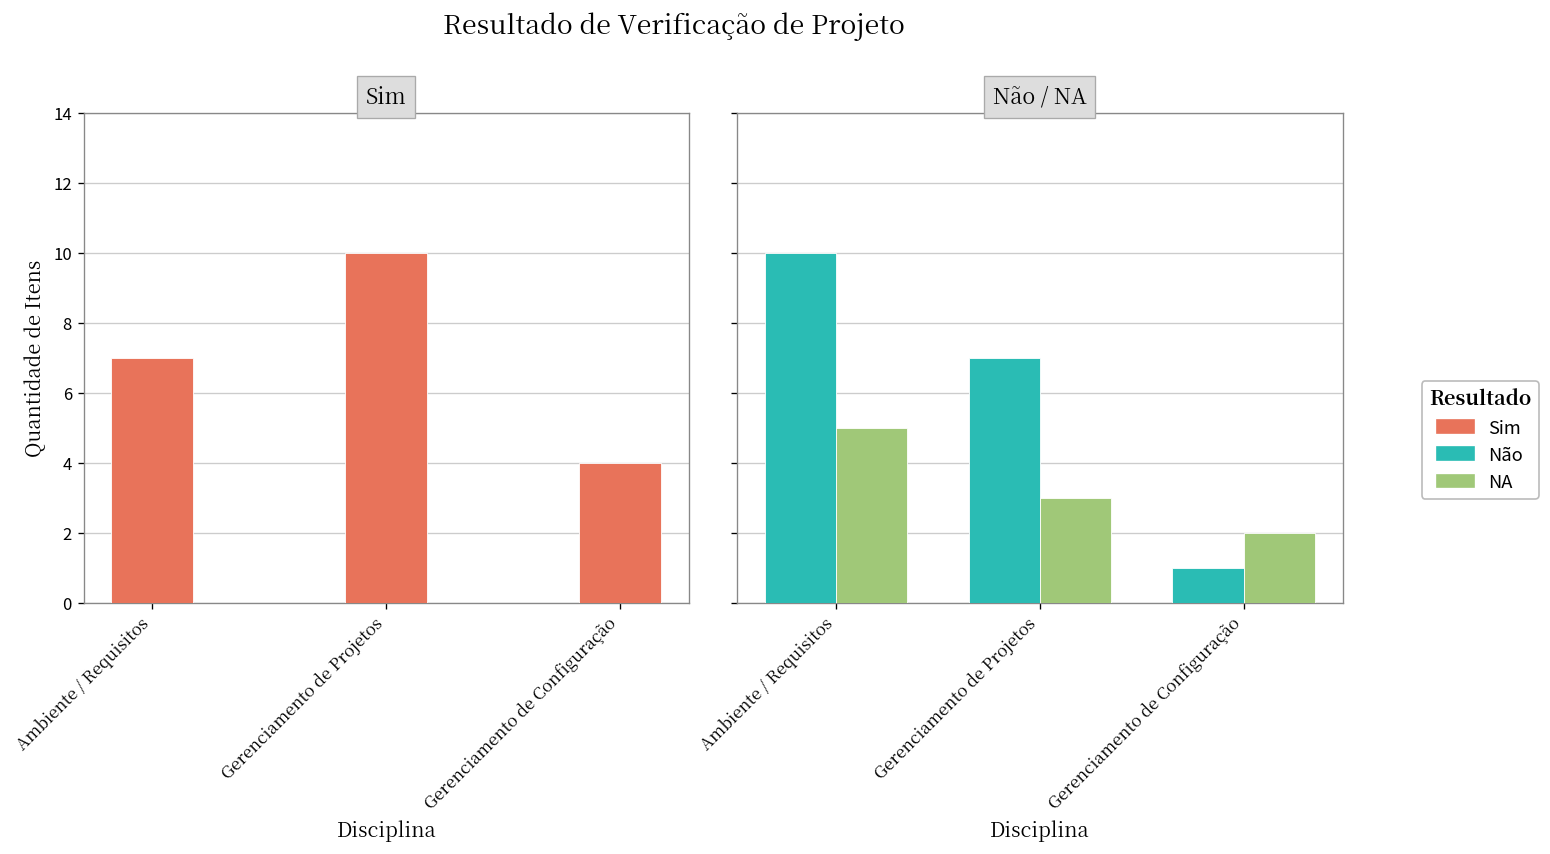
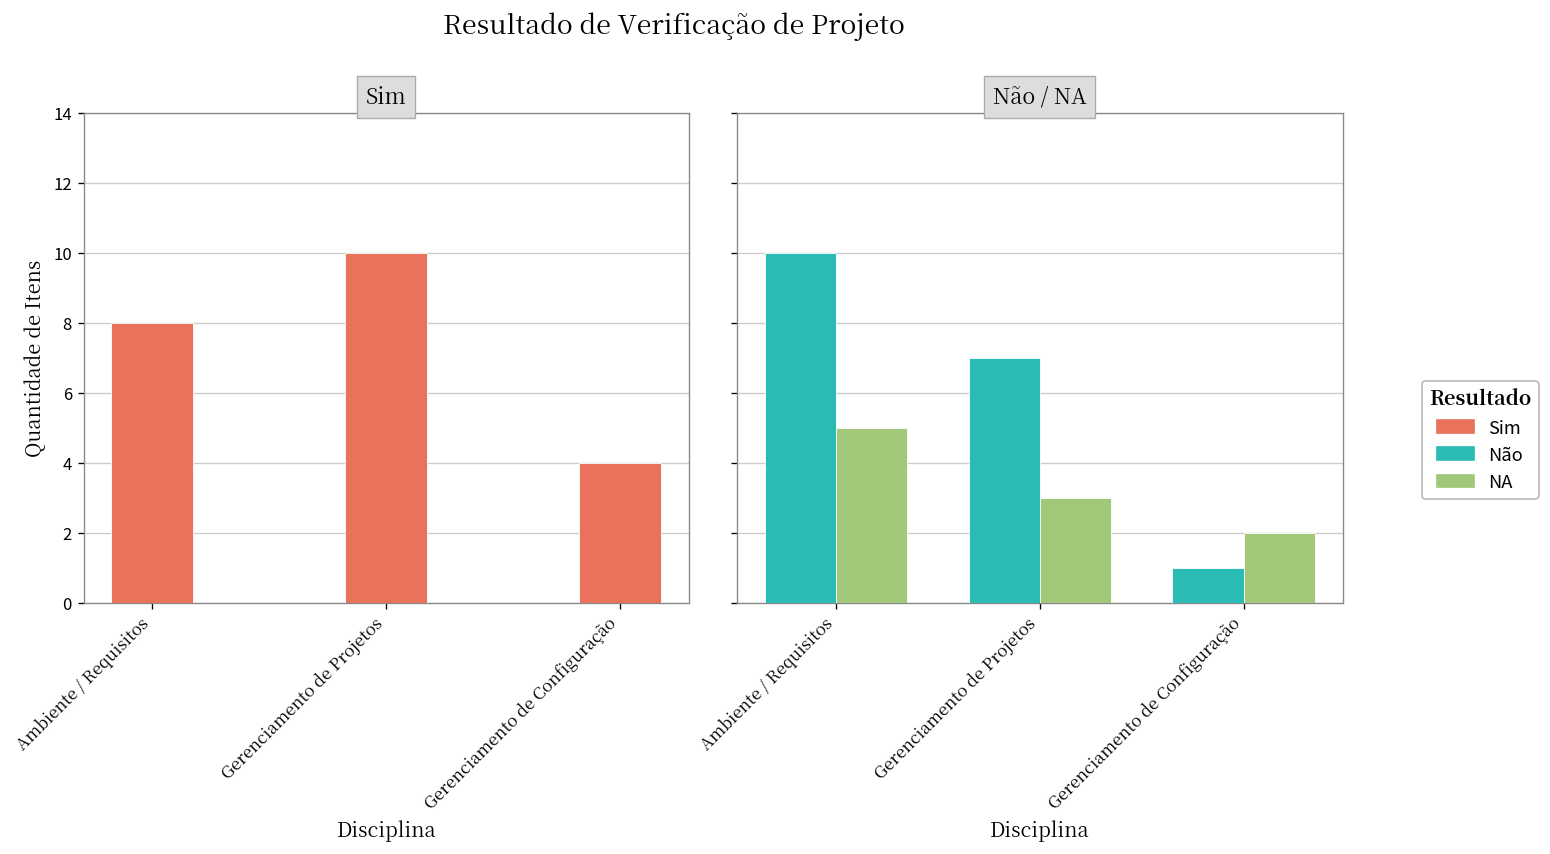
Sim, Ambiente / Requisitos: 7 -> 8
